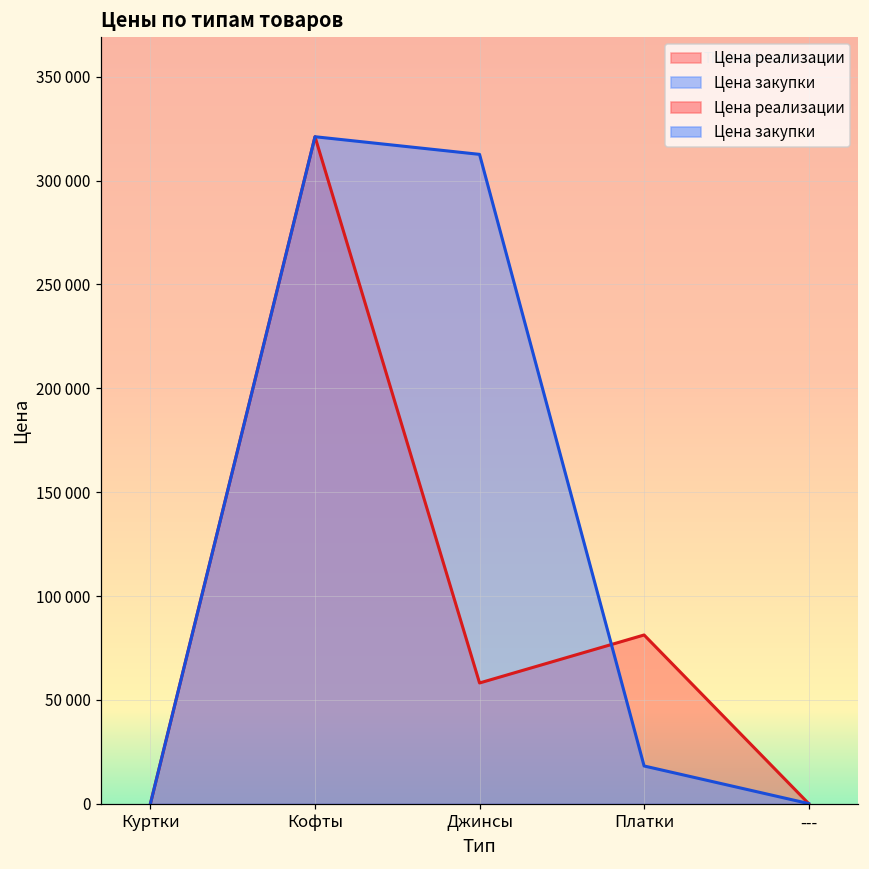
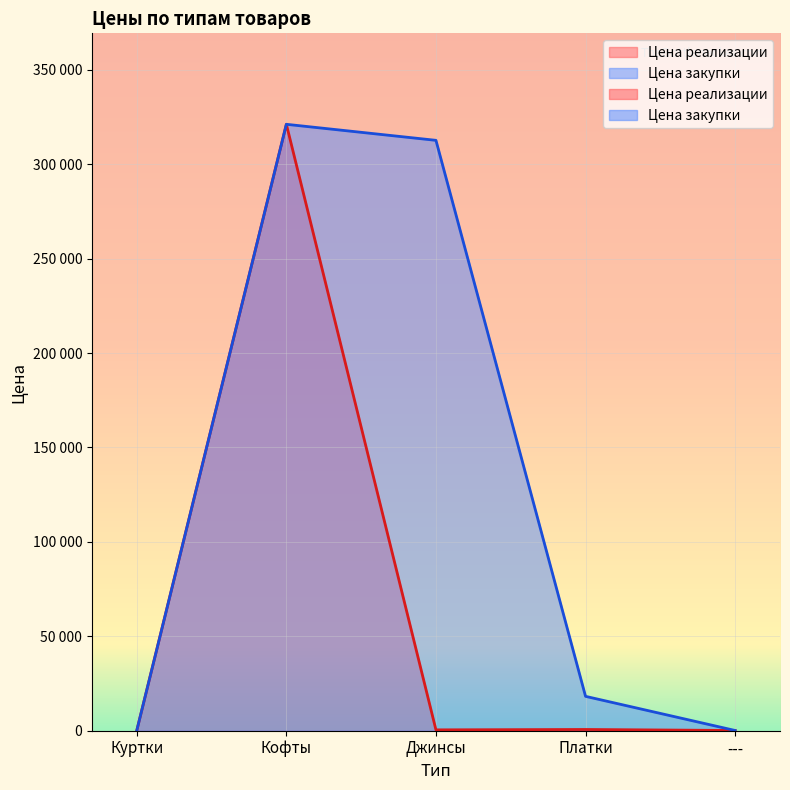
Цена реализации, Джинсы: 58000 -> 0
Цена реализации, Платки: 81000 -> 1000
